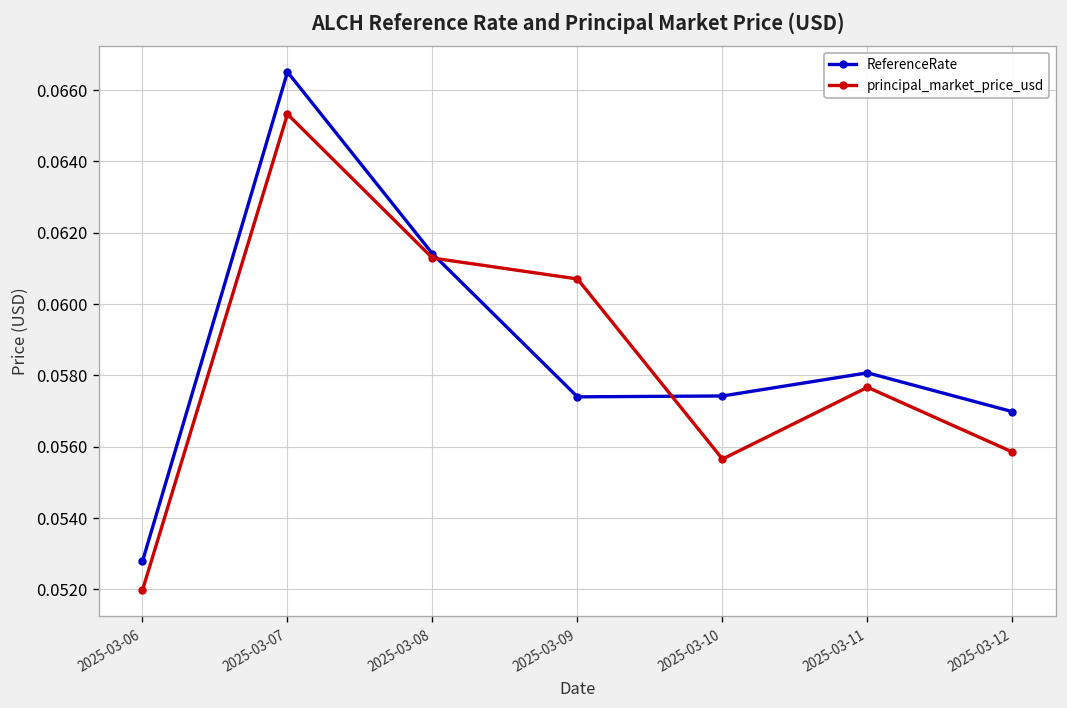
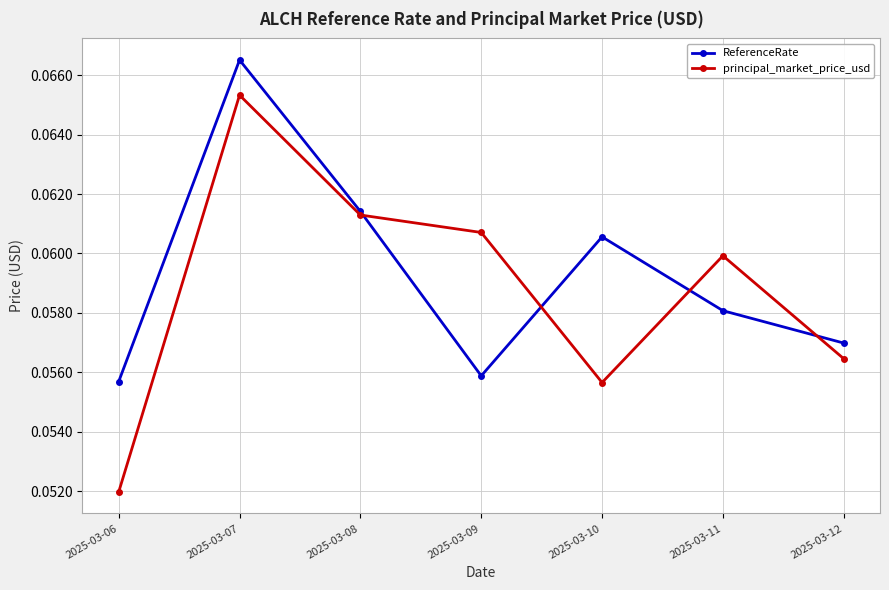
ReferenceRate, 2025-03-06: 0.0528 -> 0.0557
ReferenceRate, 2025-03-09: 0.0574 -> 0.0559
ReferenceRate, 2025-03-10: 0.0574 -> 0.0606
principal_market_price_usd, 2025-03-11: 0.0577 -> 0.0599
principal_market_price_usd, 2025-03-12: 0.0559 -> 0.0565
